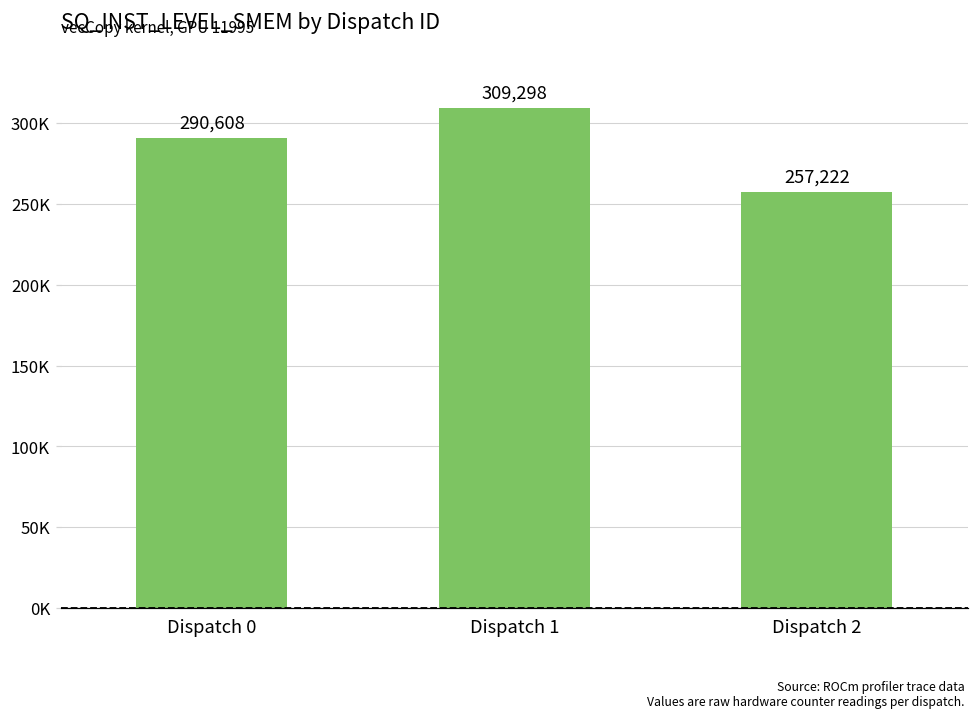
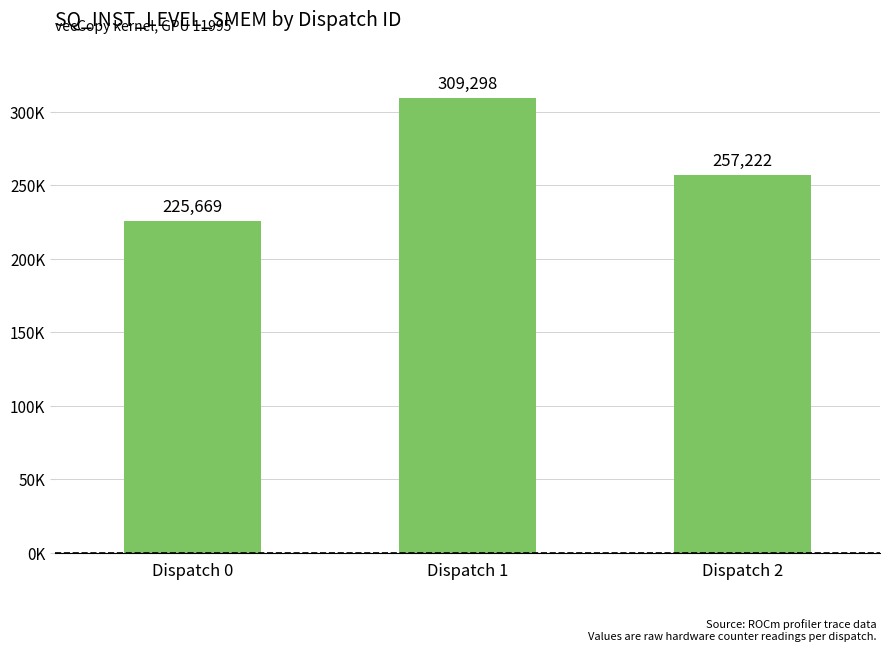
Dispatch 0: 290,608 -> 225,669
